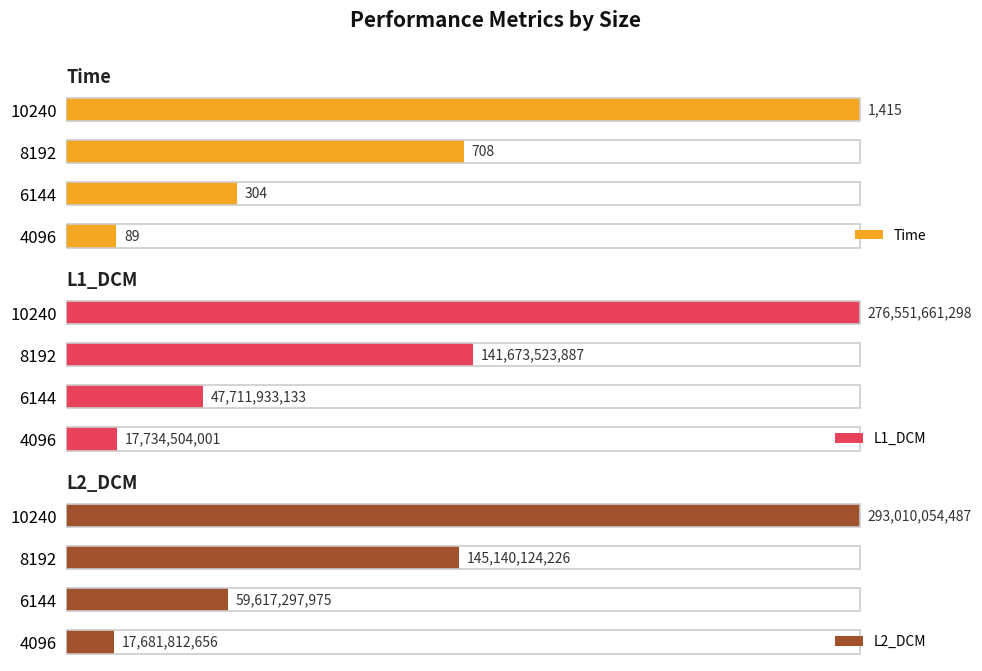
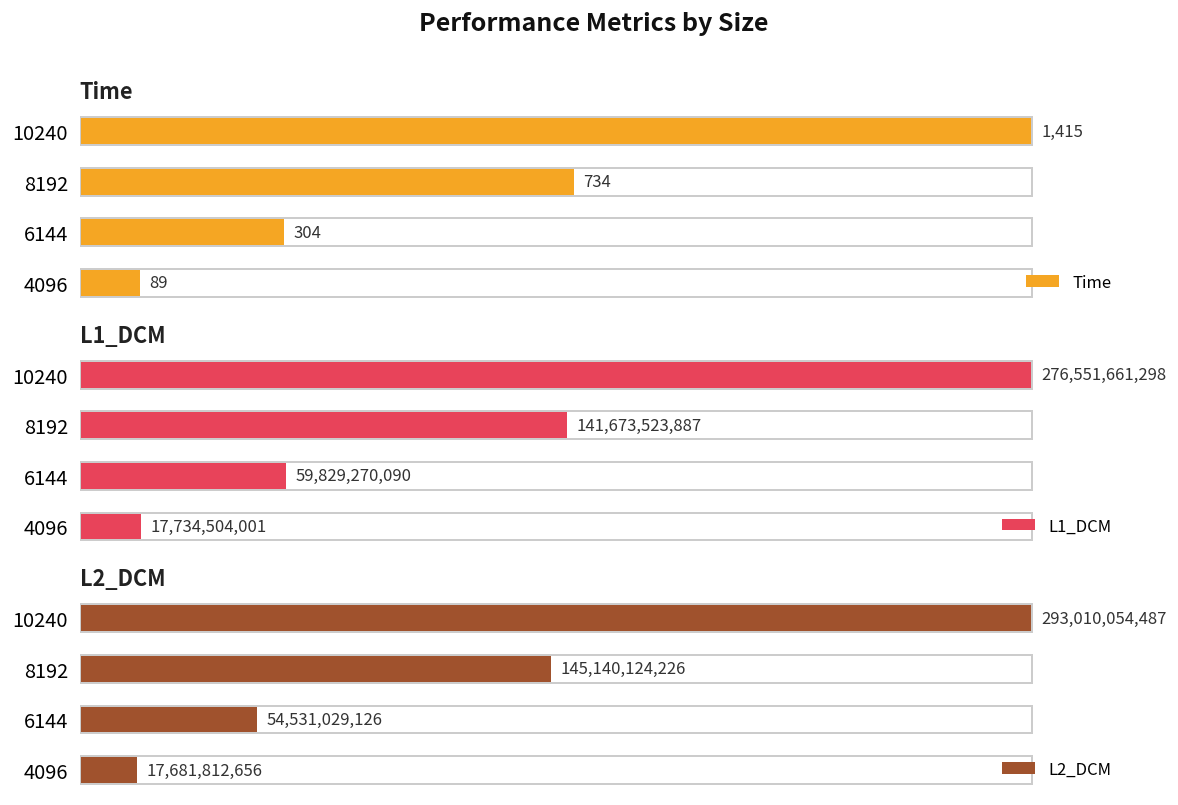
Time, 8192: 708 -> 734
L1_DCM, 6144: 47,711,933,133 -> 59,829,270,090
L2_DCM, 6144: 59,617,297,975 -> 54,531,029,126
